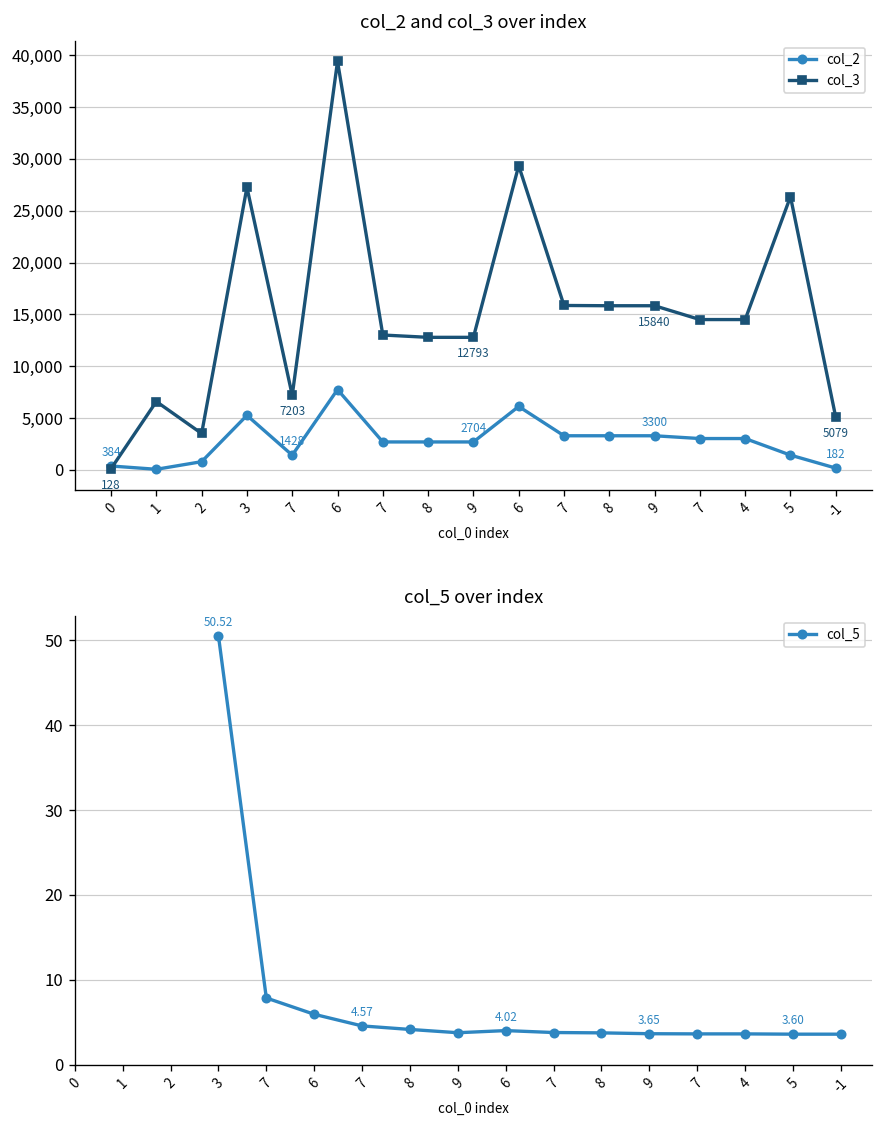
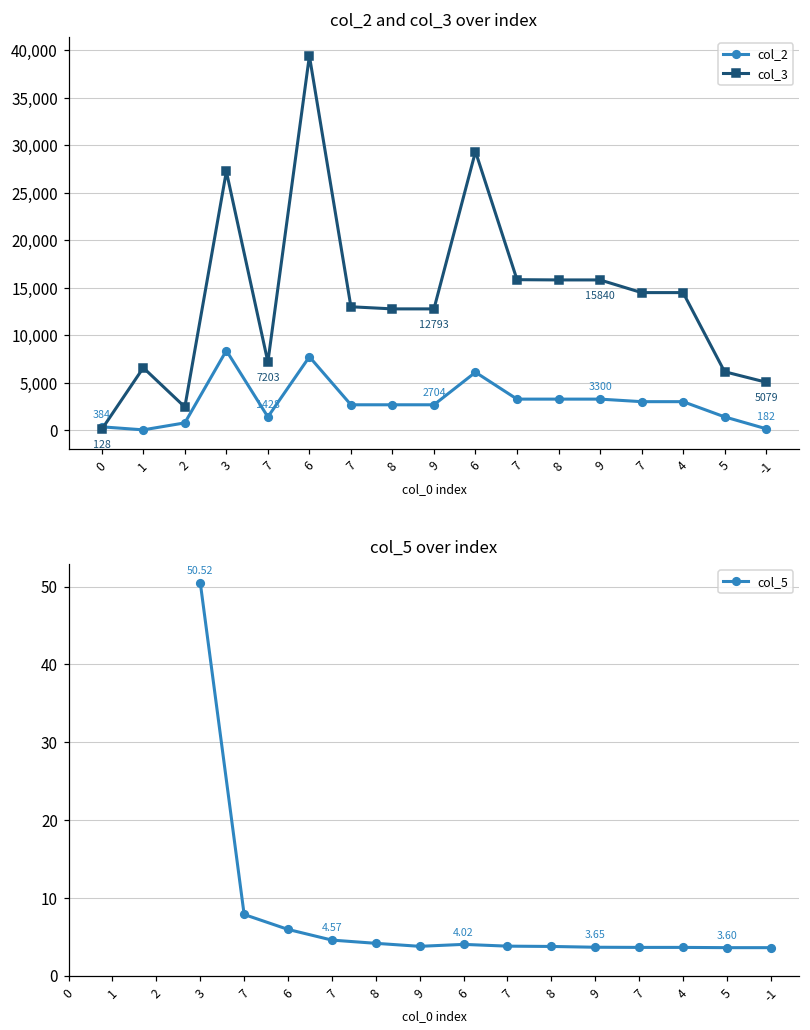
col_2 and col_3 over index, col_3, 2: 4,000 -> 2,000
col_2 and col_3 over index, col_2, 3: 5,000 -> 8,000
col_2 and col_3 over index, col_3, 5: 26,000 -> 6,000
